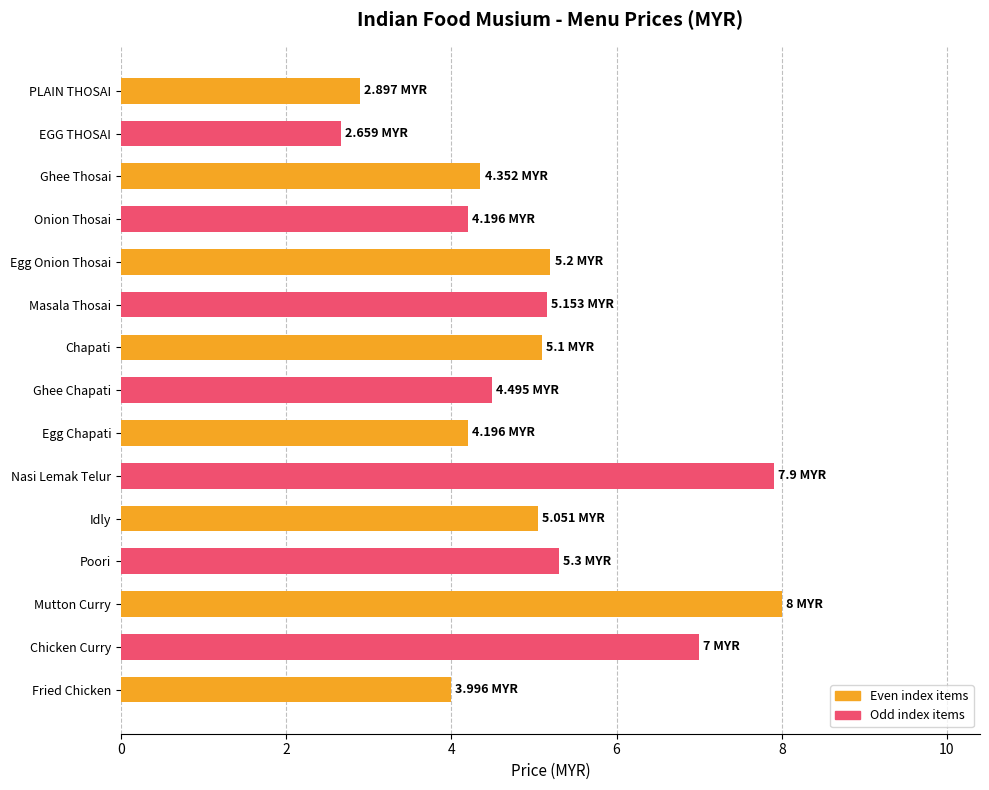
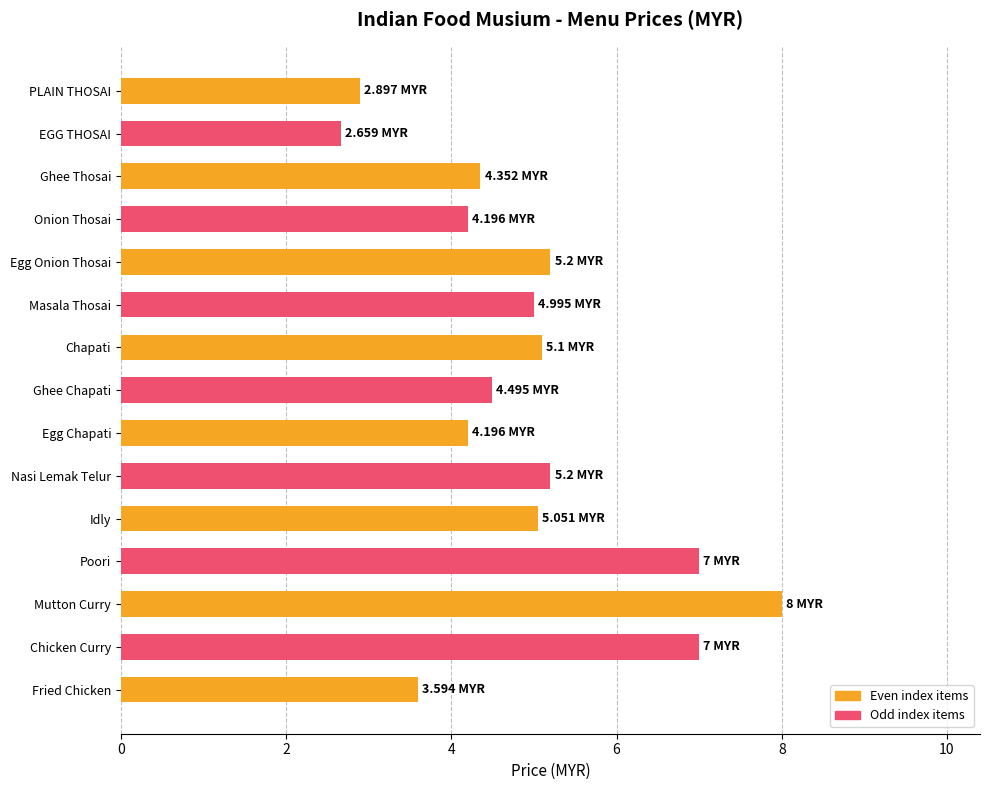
Masala Thosai: 5.153 -> 4.995
Nasi Lemak Telur: 7.9 -> 5.2
Poori: 5.3 -> 7
Fried Chicken: 3.996 -> 3.594
